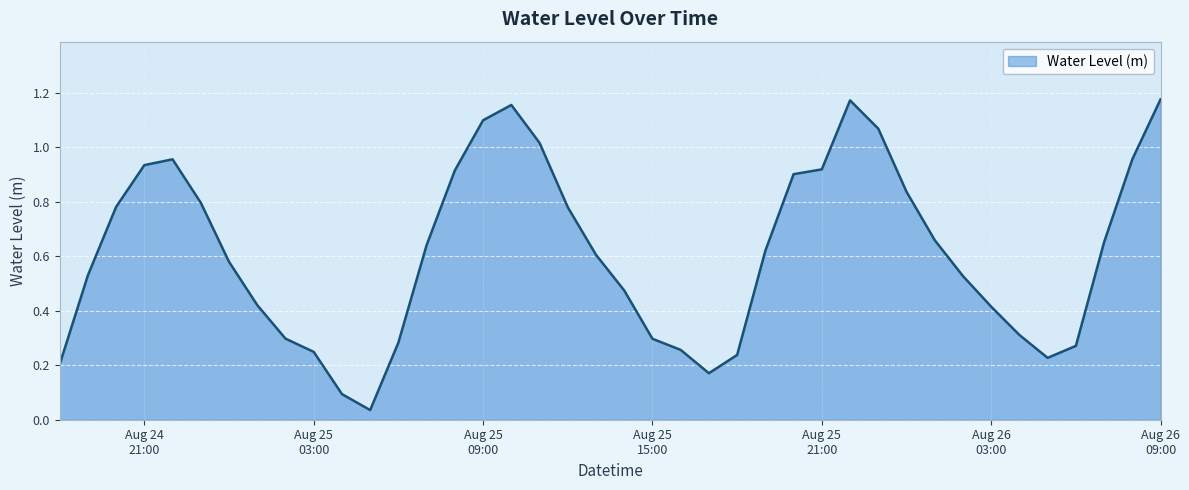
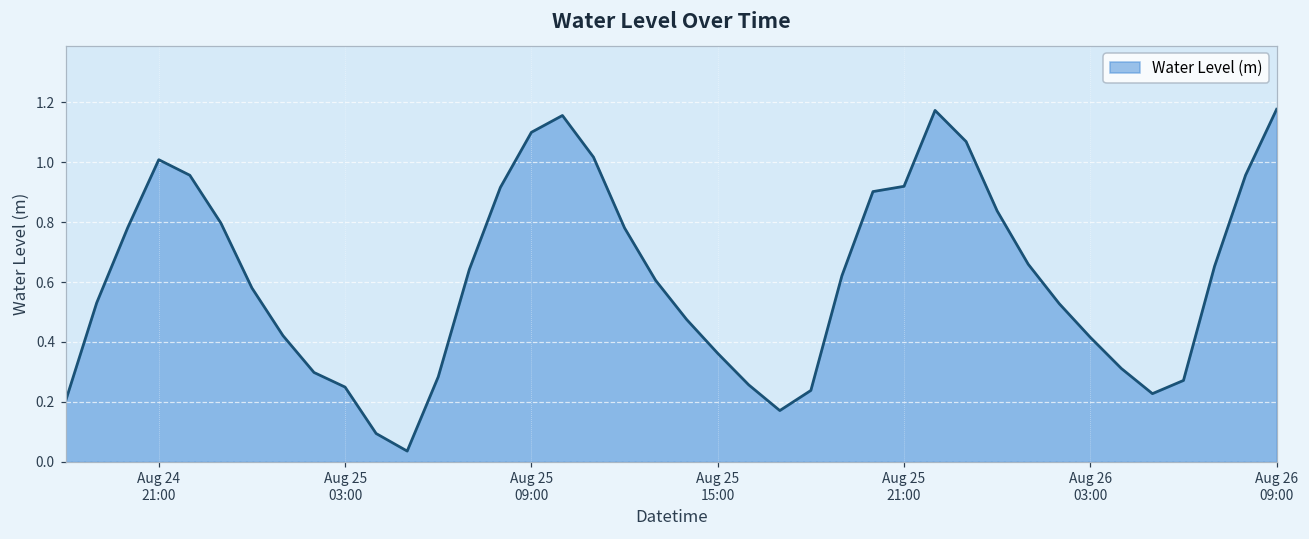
Aug 24 21:00: 0.94 -> 1.01
Aug 25 15:00: 0.30 -> 0.36
